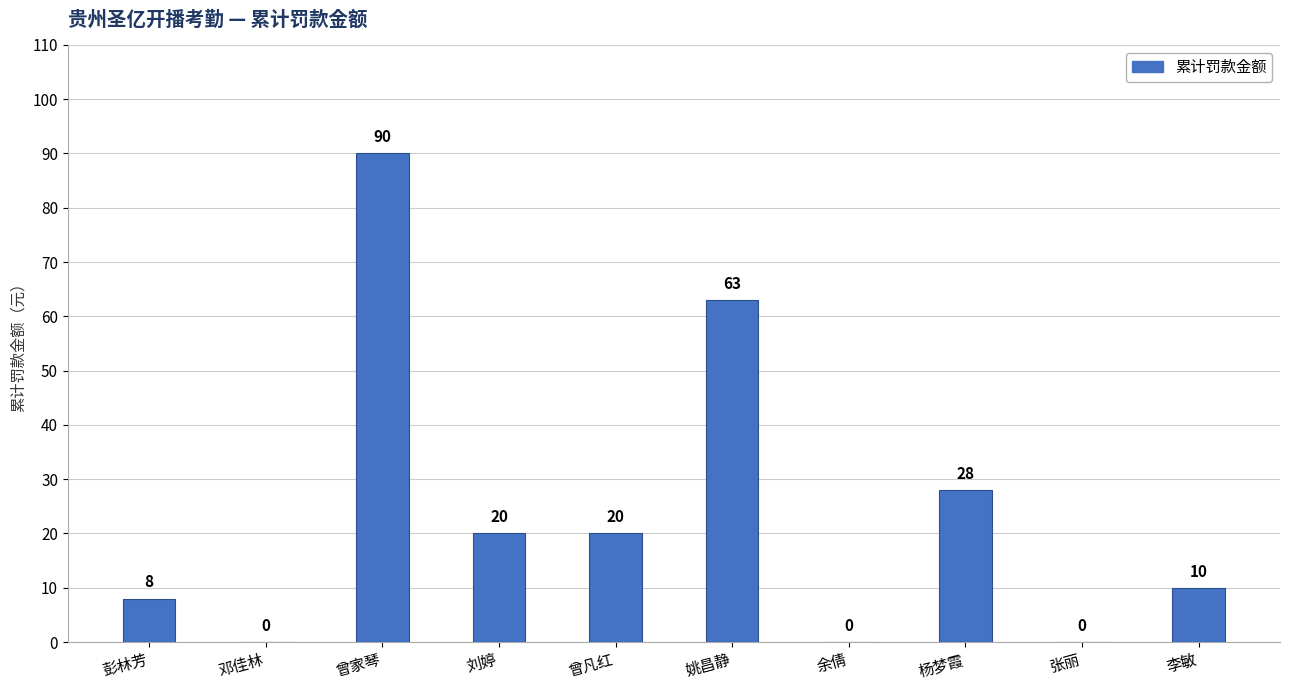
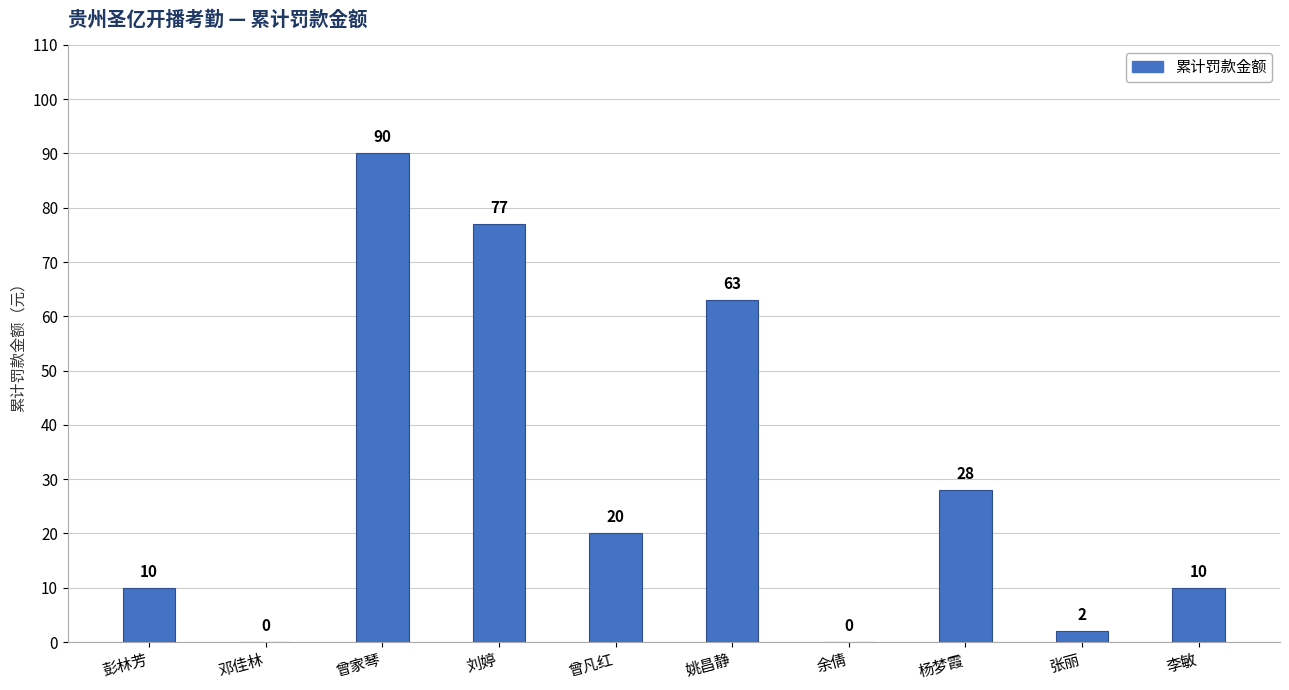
彭林芳: 8 -> 10
刘婷: 20 -> 77
张丽: 0 -> 2
